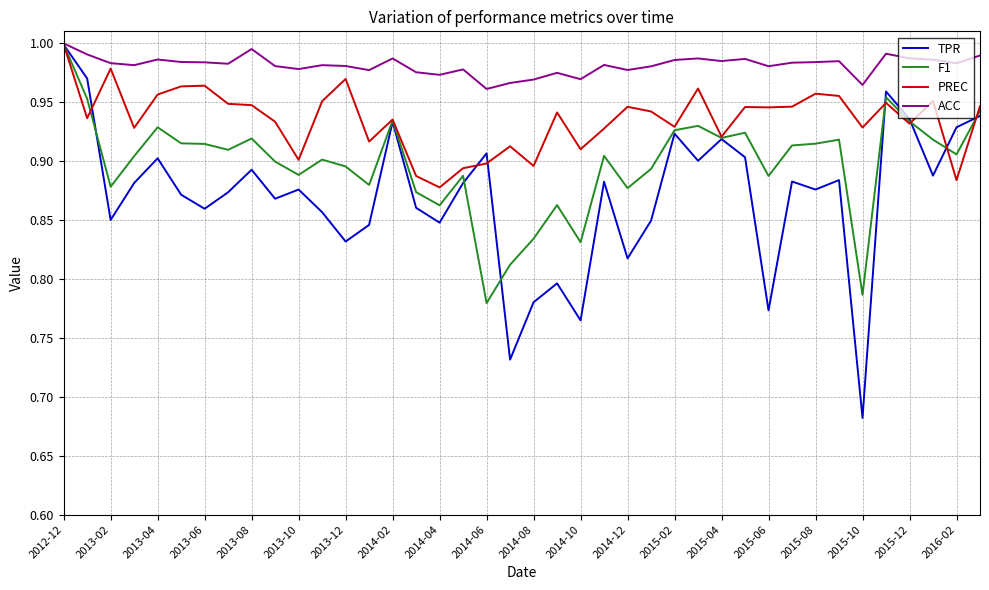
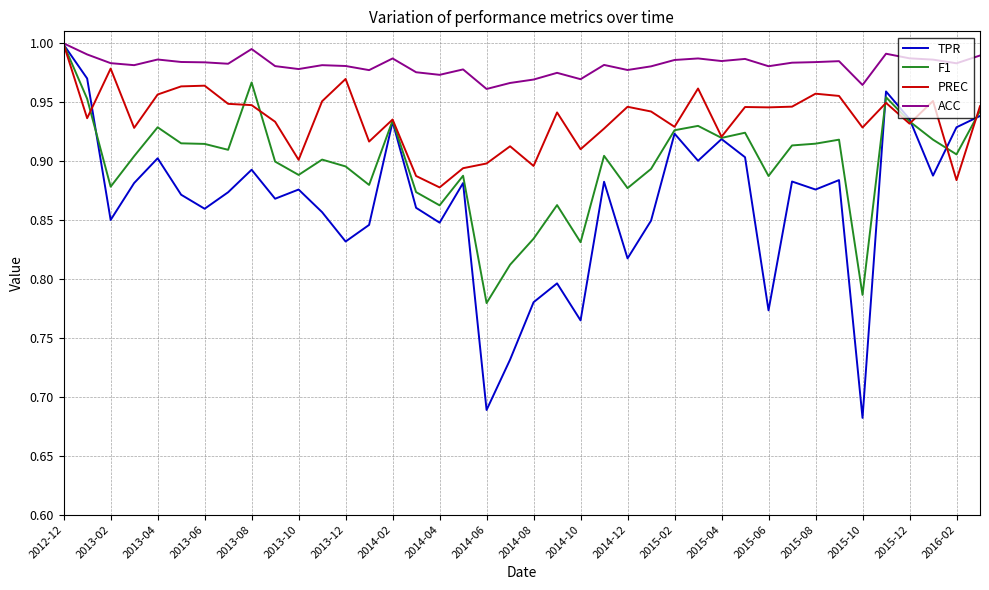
F1, 2013-08: 0.919 -> 0.967
TPR, 2014-06: 0.907 -> 0.689
